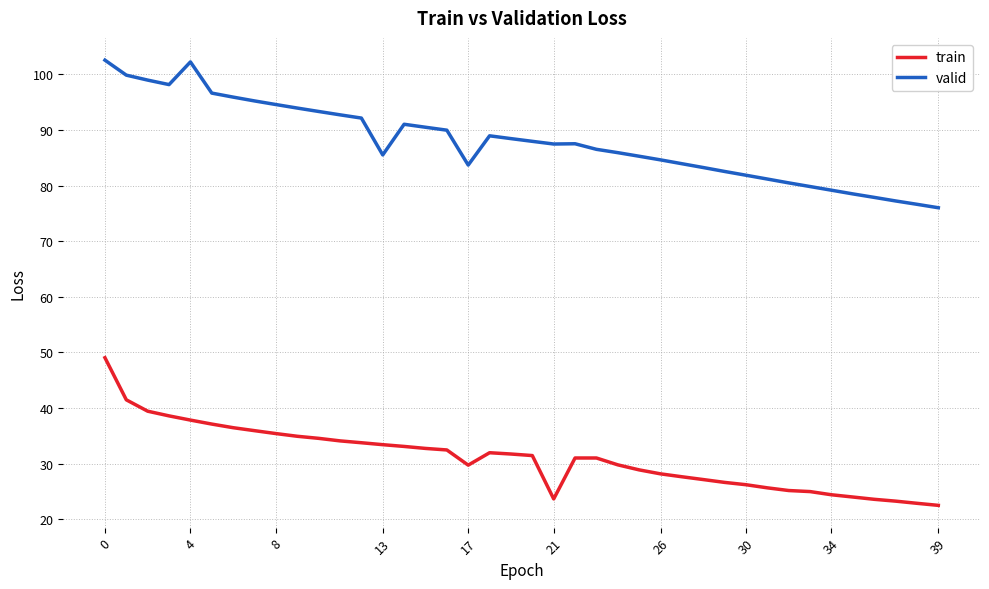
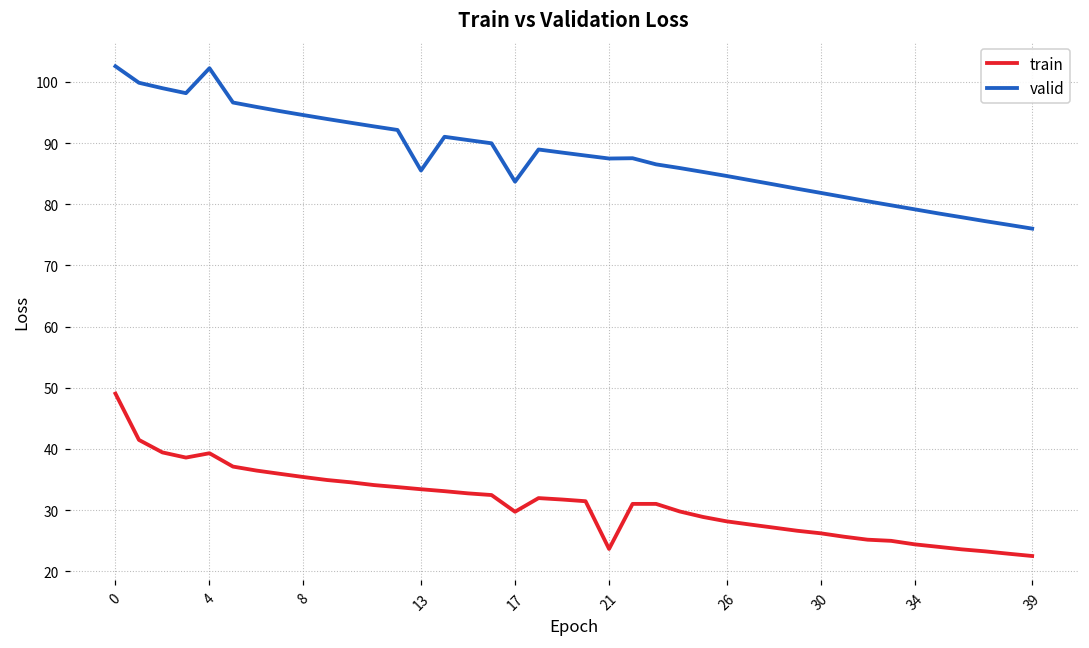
train, 4: 38 -> 39
